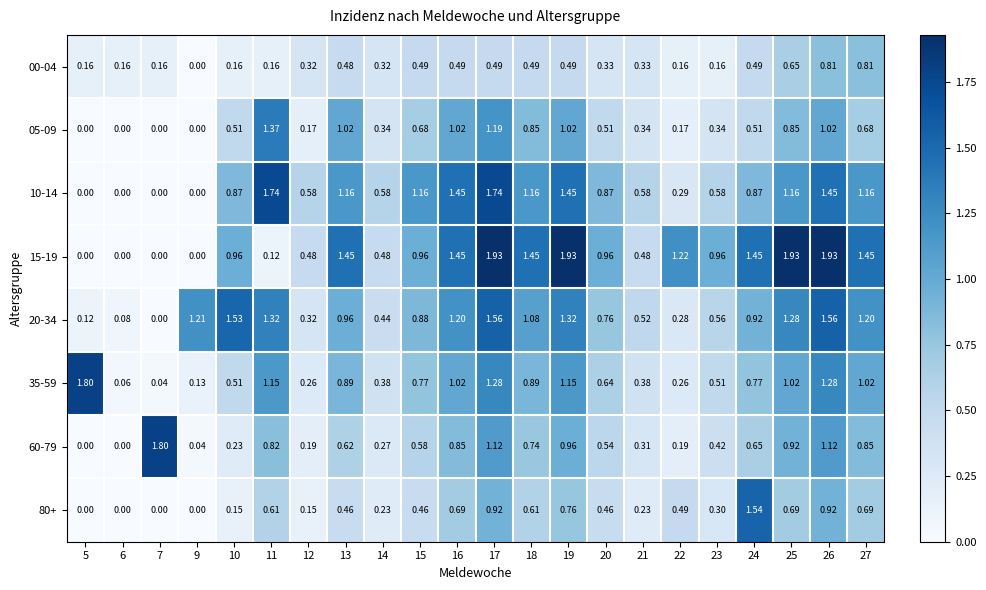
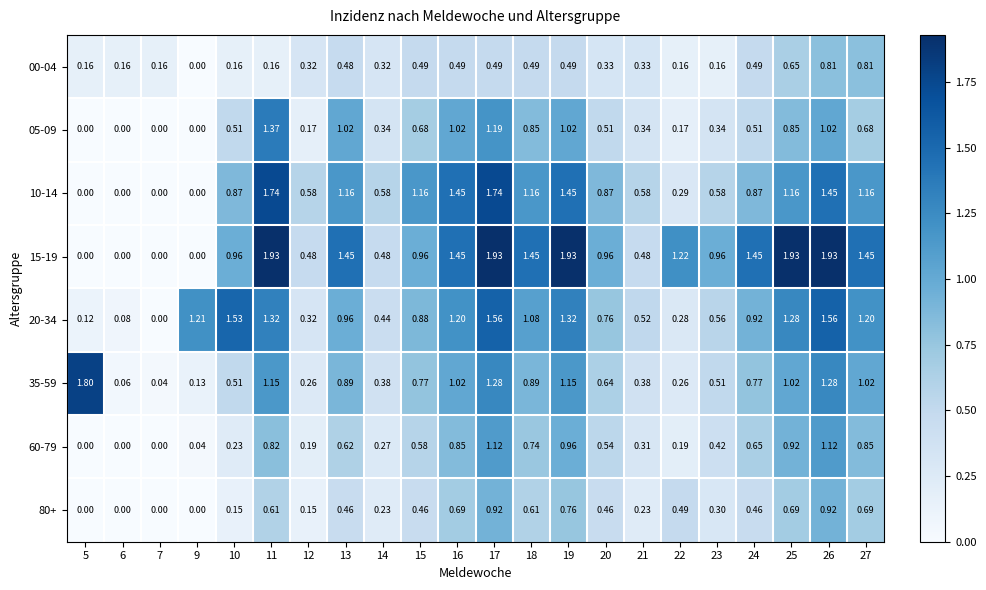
15-19, 11: 0.12 -> 1.93
60-79, 7: 1.80 -> 0.00
80+, 24: 1.54 -> 0.46
